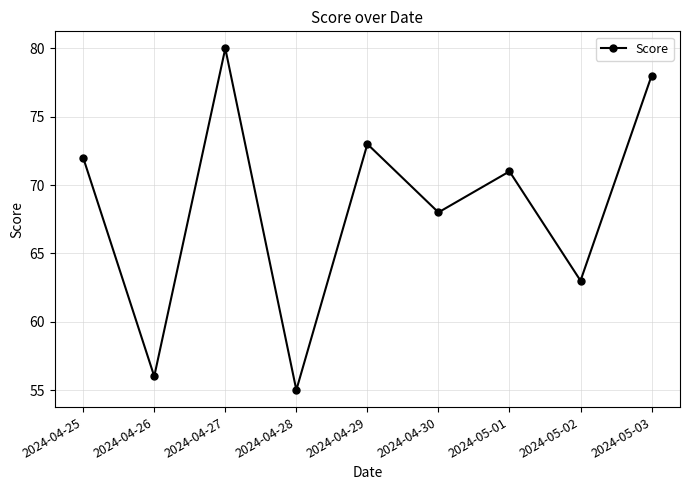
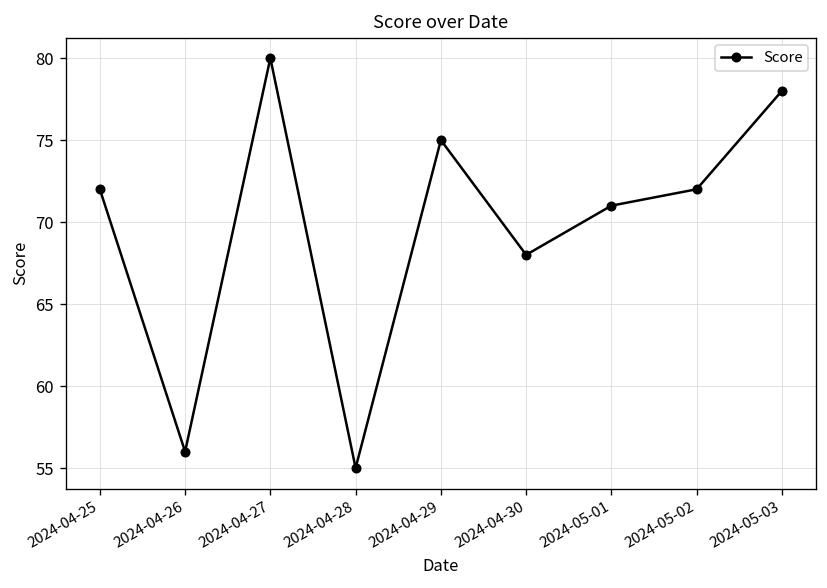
2024-04-29: 73 -> 75
2024-05-02: 63 -> 72
